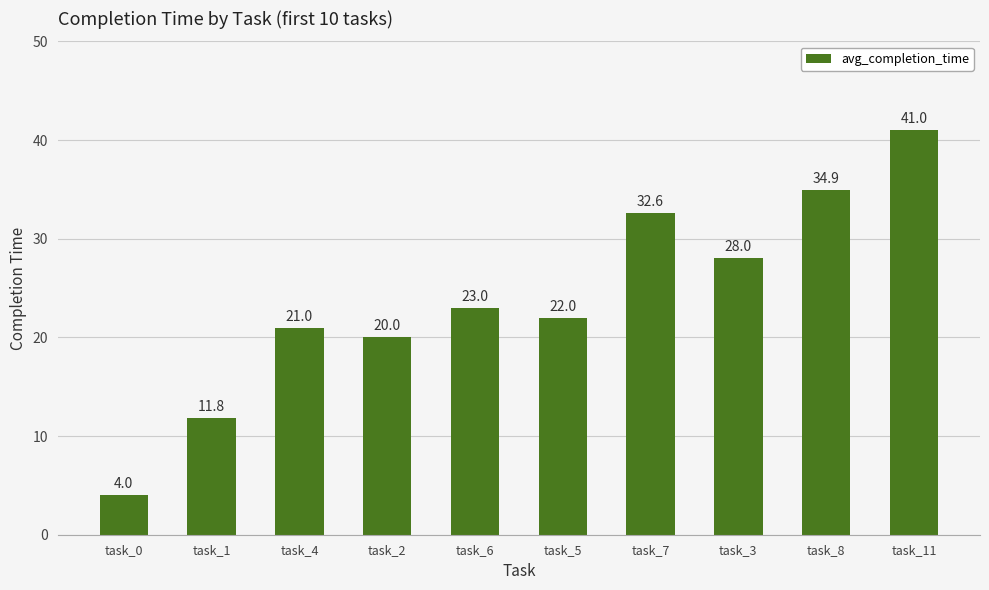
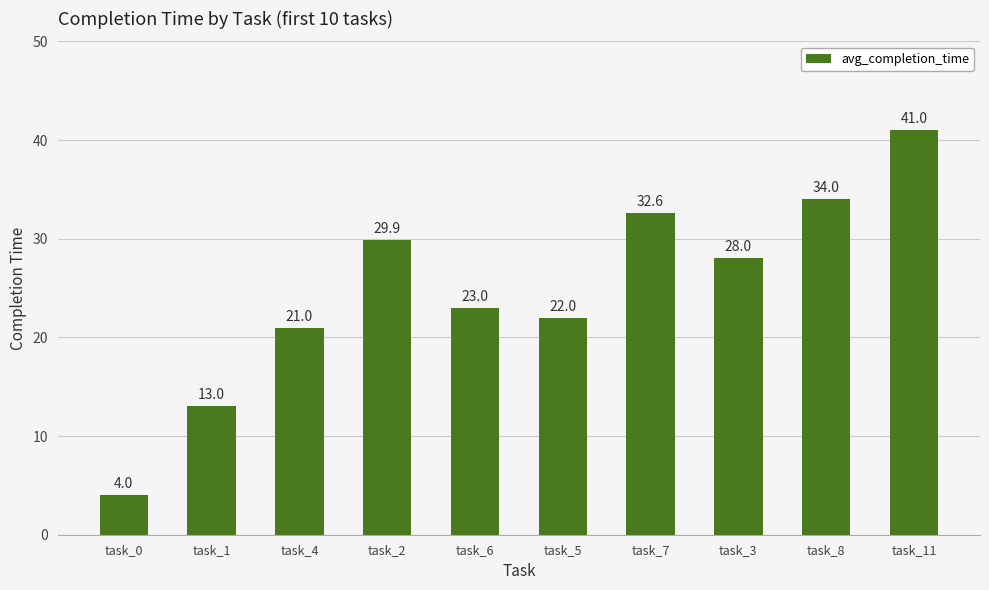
task_1: 11.8 -> 13.0
task_2: 20.0 -> 29.9
task_8: 34.9 -> 34.0
